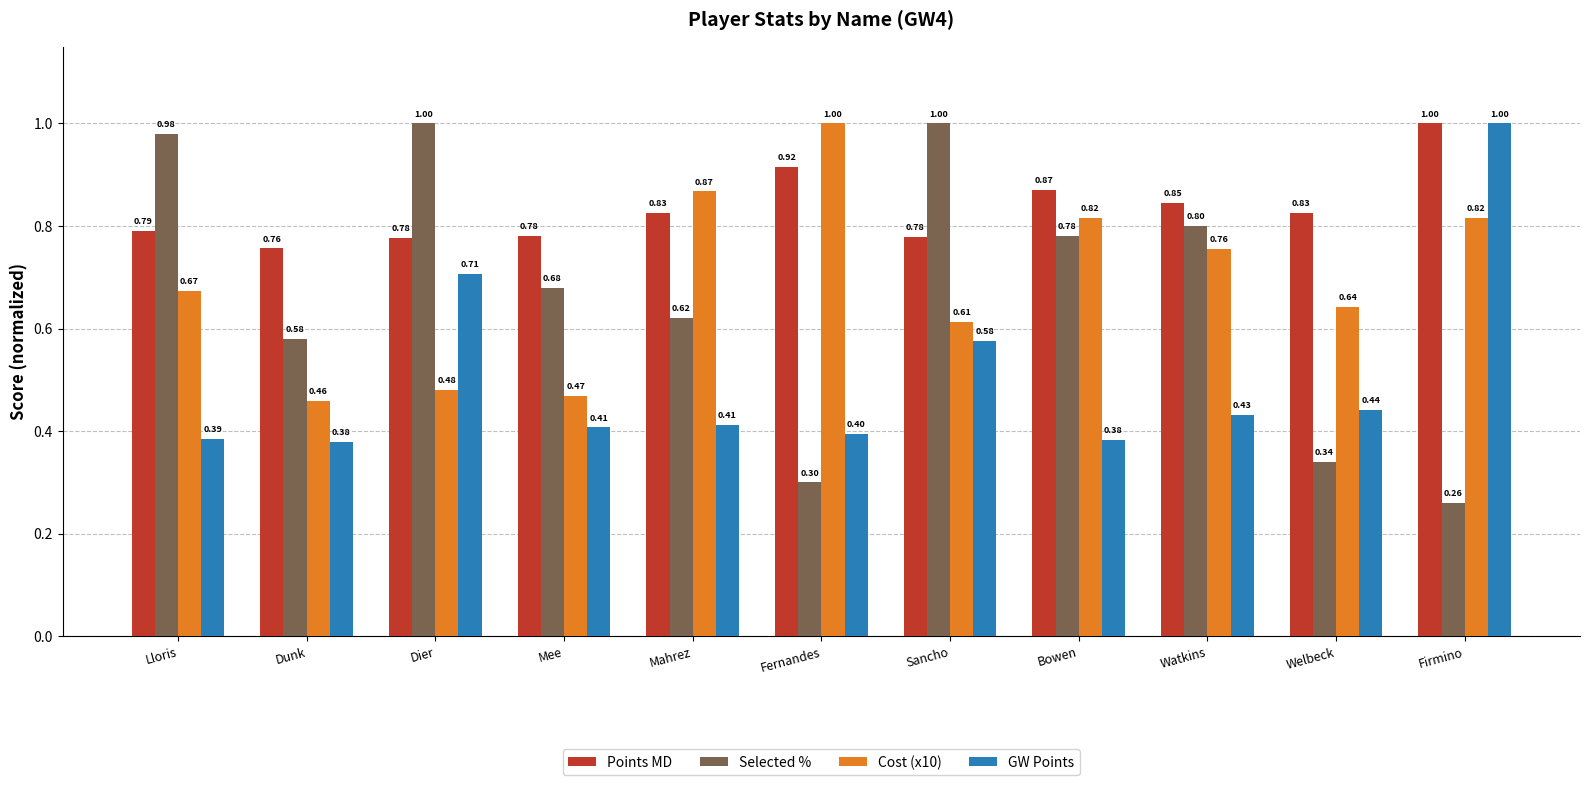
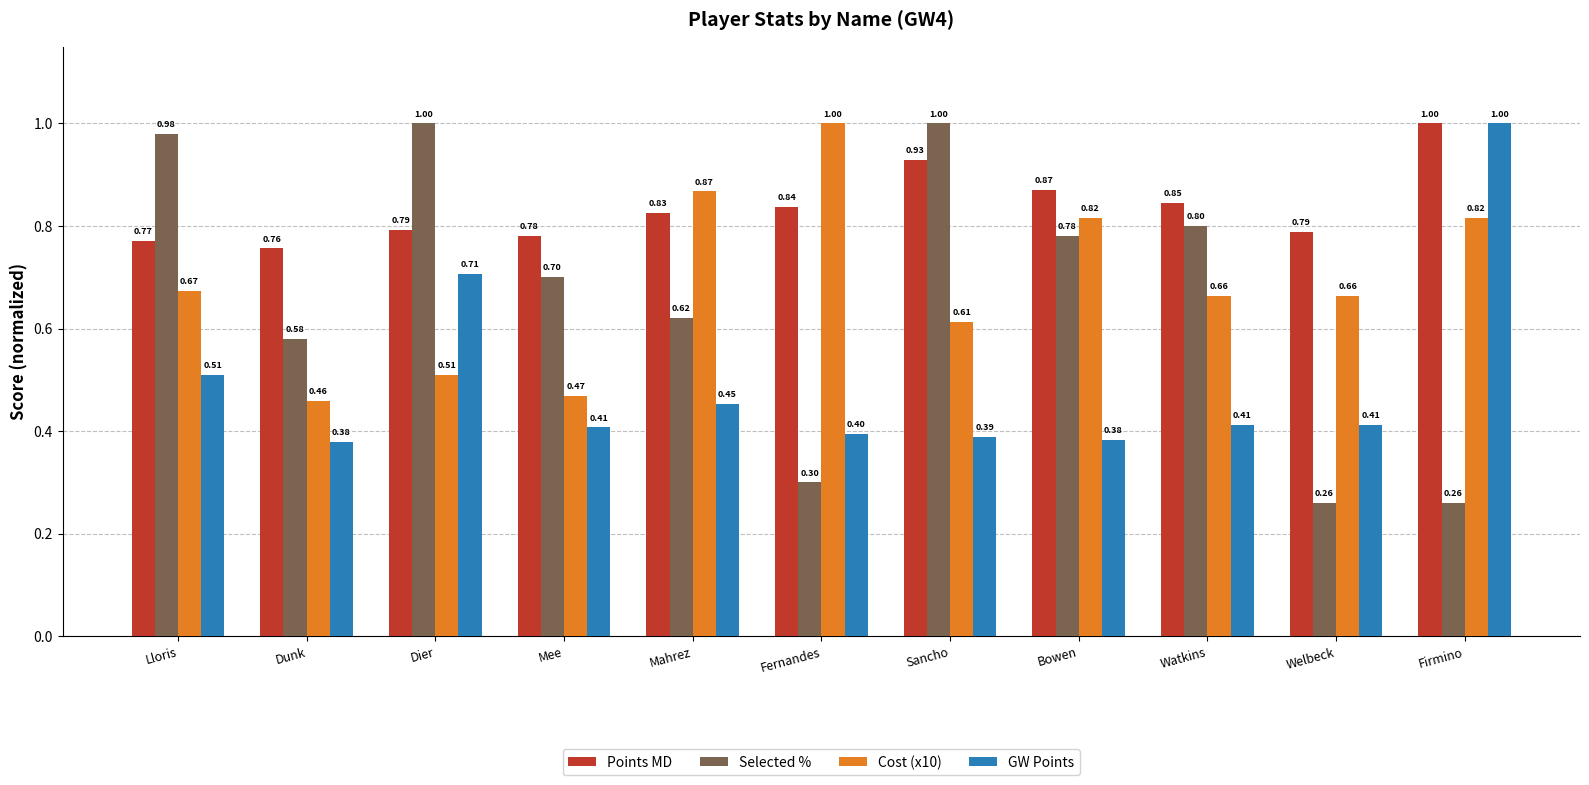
Points MD, Lloris: 0.79 -> 0.77
GW Points, Lloris: 0.39 -> 0.51
Points MD, Dier: 0.78 -> 0.79
Cost (x10), Dier: 0.48 -> 0.51
Selected %, Mee: 0.68 -> 0.70
GW Points, Mahrez: 0.41 -> 0.45
Points MD, Fernandes: 0.92 -> 0.84
Points MD, Sancho: 0.78 -> 0.93
GW Points, Sancho: 0.58 -> 0.39
Cost (x10), Watkins: 0.76 -> 0.66
GW Points, Watkins: 0.43 -> 0.41
Points MD, Welbeck: 0.83 -> 0.79
Selected %, Welbeck: 0.34 -> 0.26
Cost (x10), Welbeck: 0.64 -> 0.66
GW Points, Welbeck: 0.44 -> 0.41
